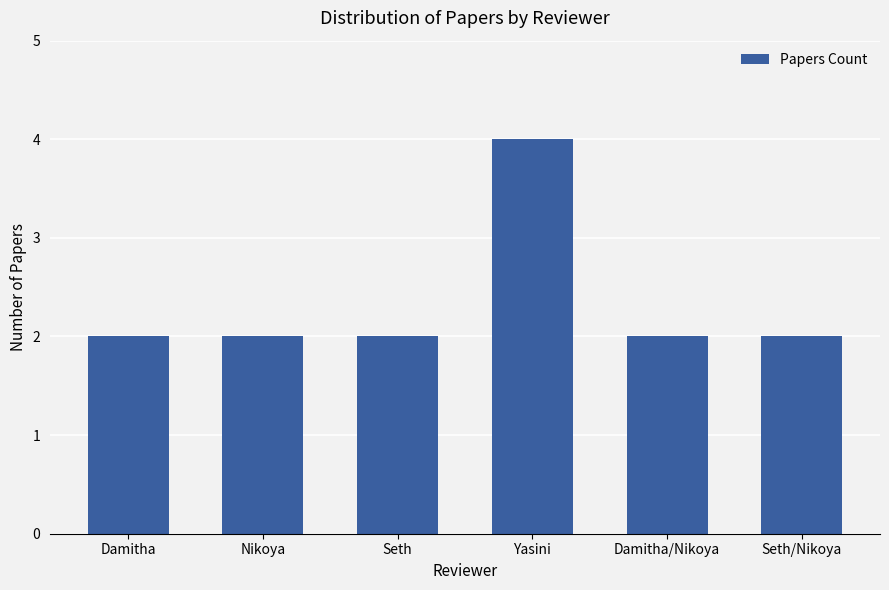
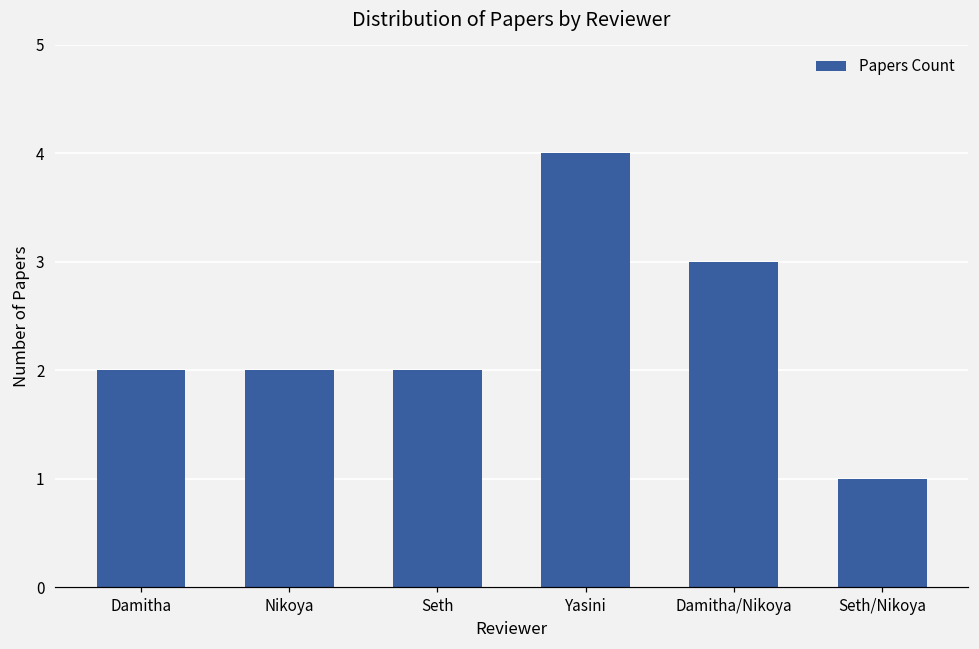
Damitha/Nikoya: 2 -> 3
Seth/Nikoya: 2 -> 1
